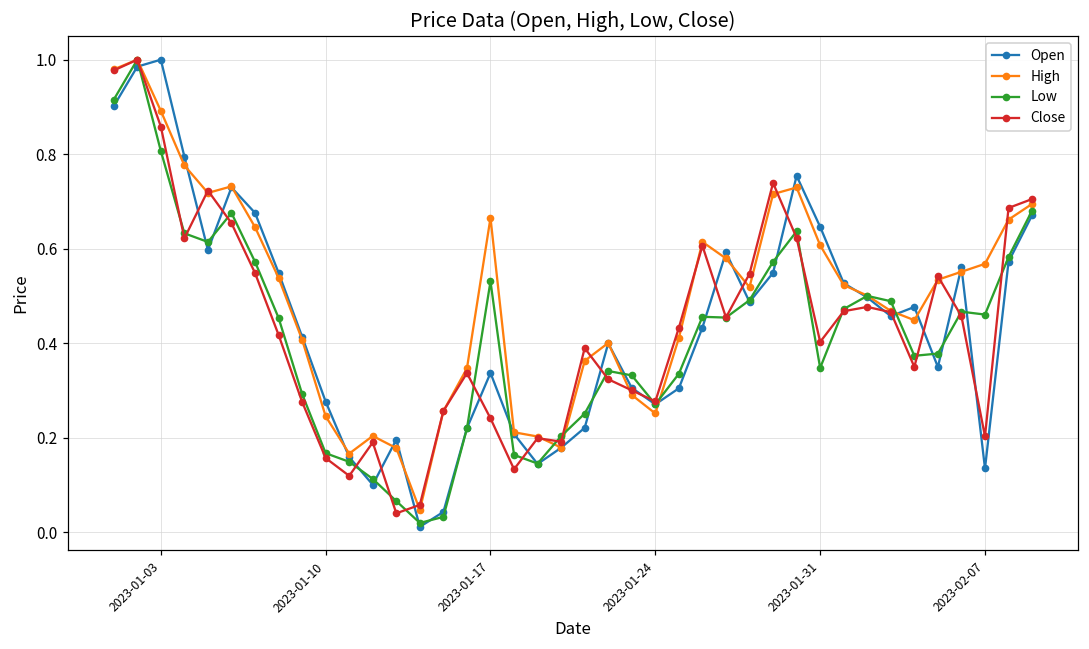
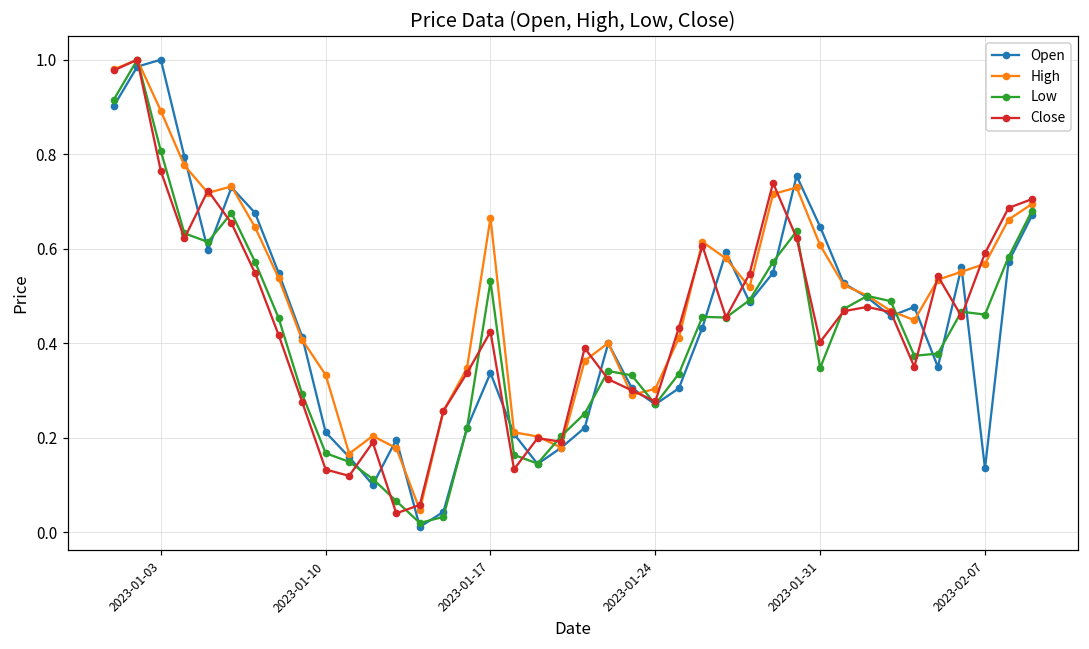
Close, 2023-01-03: 0.86 -> 0.76
Open, 2023-01-10: 0.28 -> 0.21
High, 2023-01-10: 0.25 -> 0.33
Close, 2023-01-10: 0.16 -> 0.13
Close, 2023-01-17: 0.24 -> 0.42
High, 2023-01-24: 0.25 -> 0.30
Close, 2023-02-07: 0.20 -> 0.59
